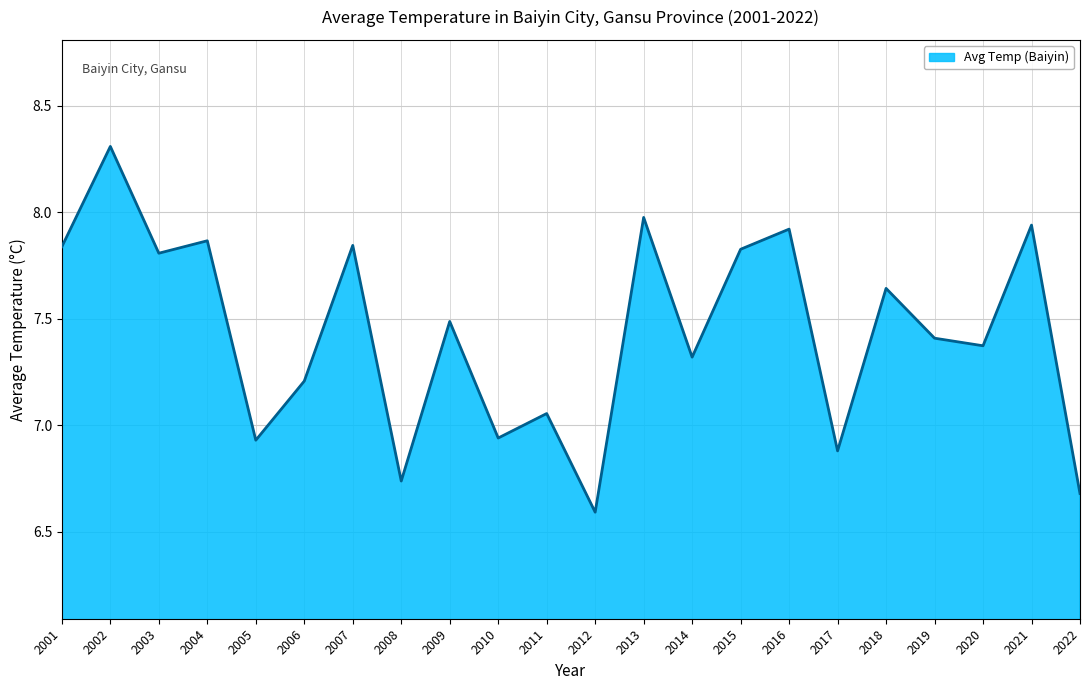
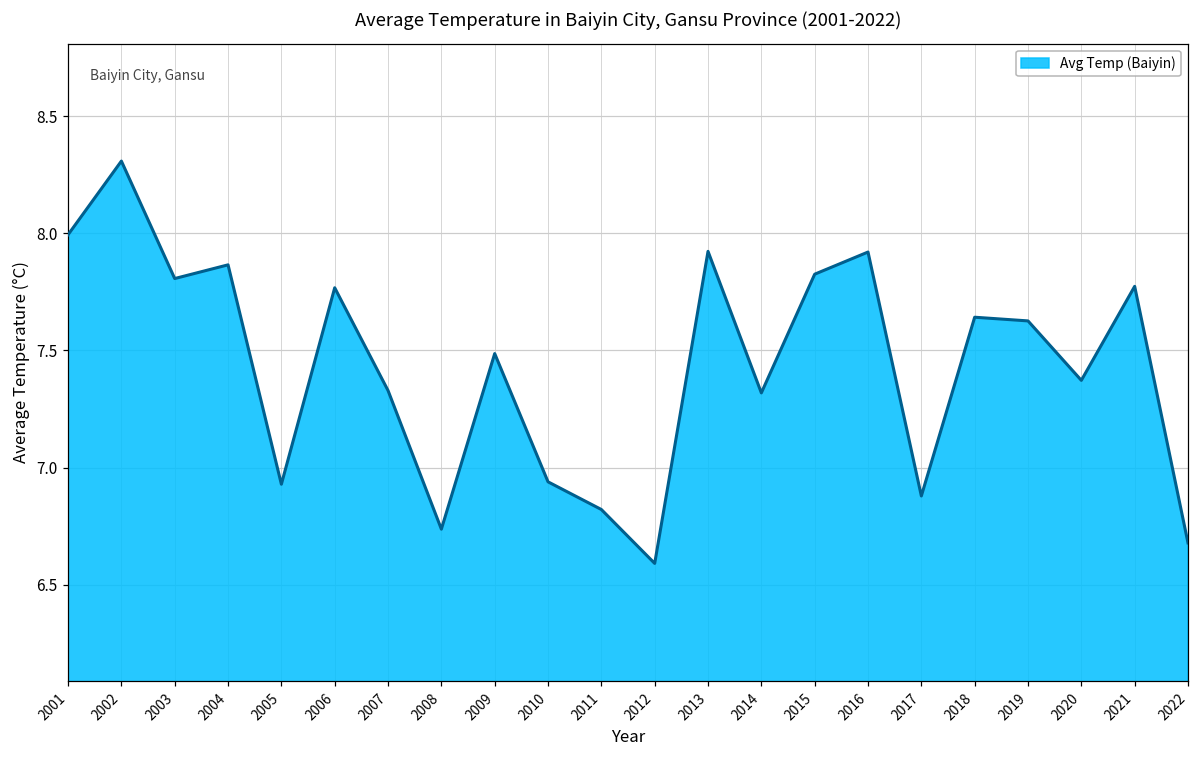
2001: 7.84 -> 7.99
2006: 7.21 -> 7.77
2007: 7.84 -> 7.33
2011: 7.05 -> 6.82
2013: 7.97 -> 7.92
2019: 7.41 -> 7.63
2021: 7.94 -> 7.77
